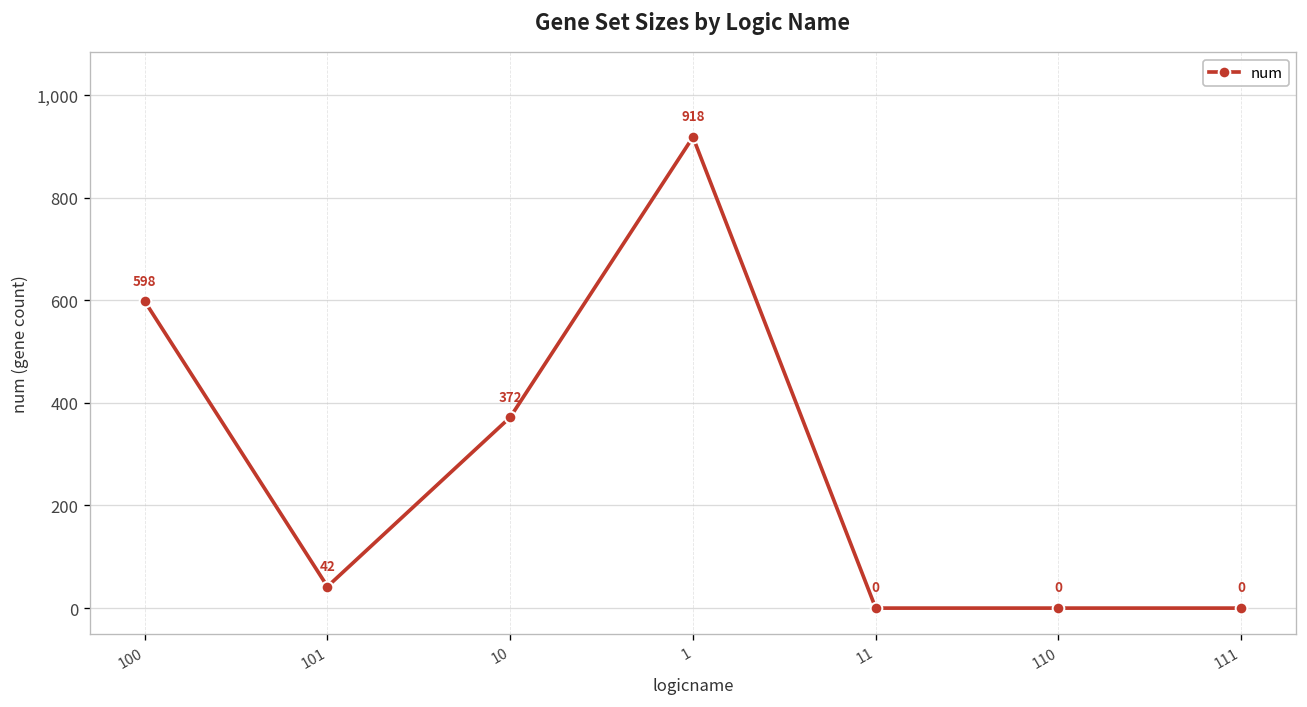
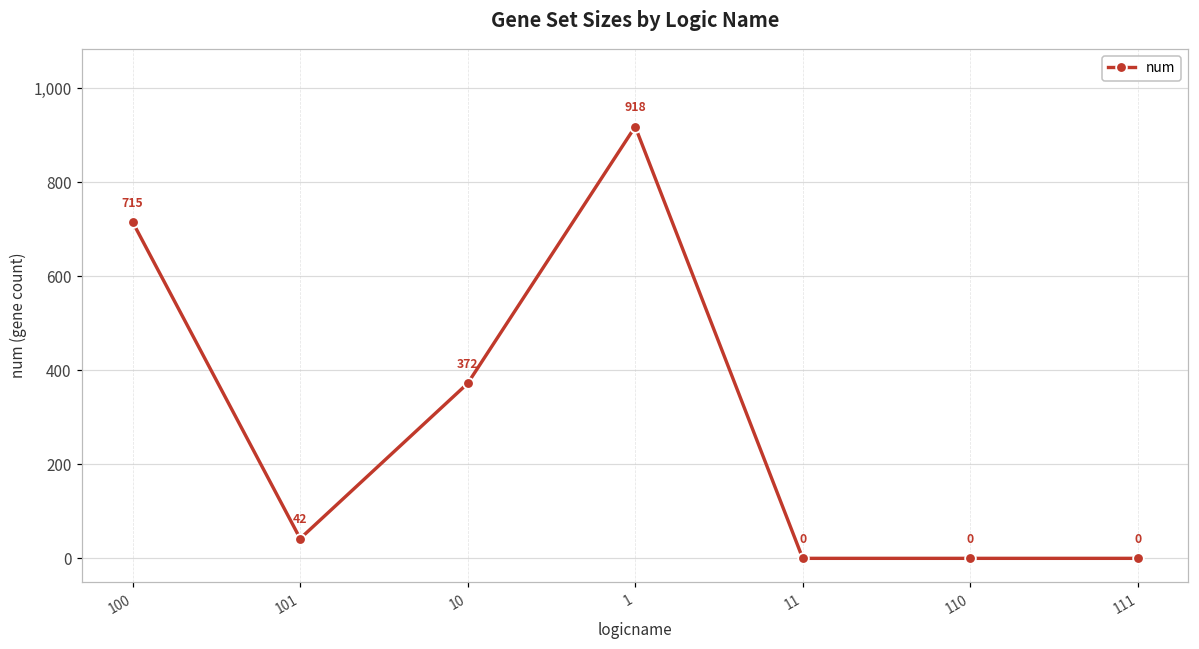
100: 598 -> 715
